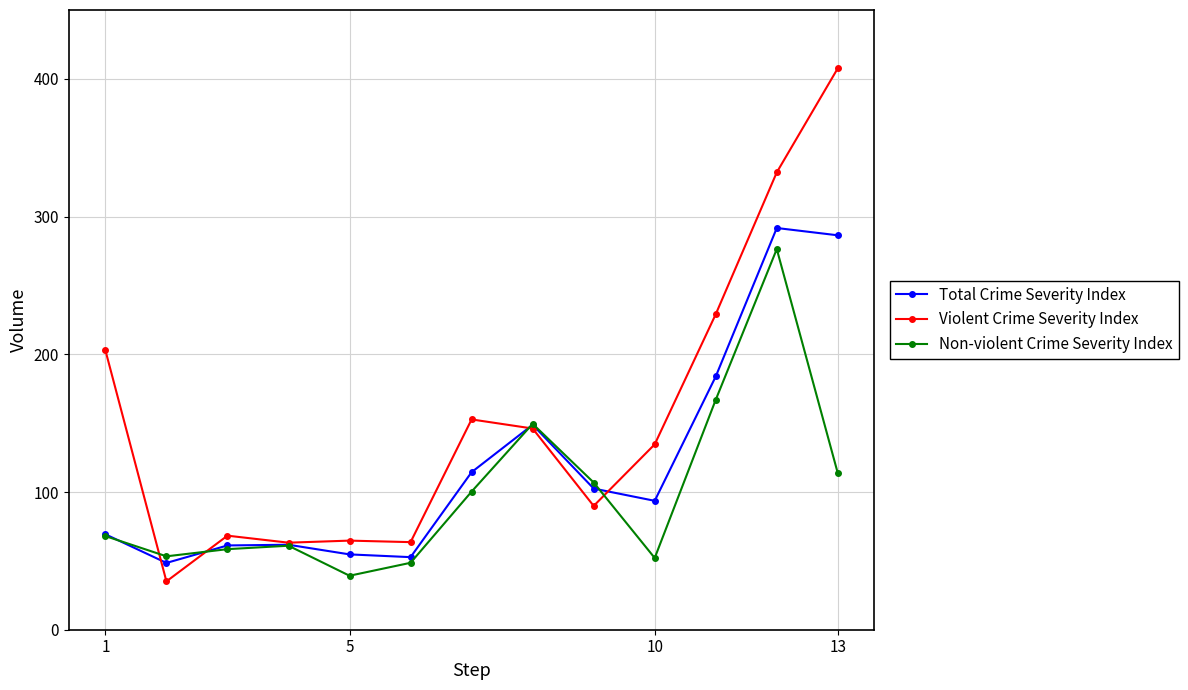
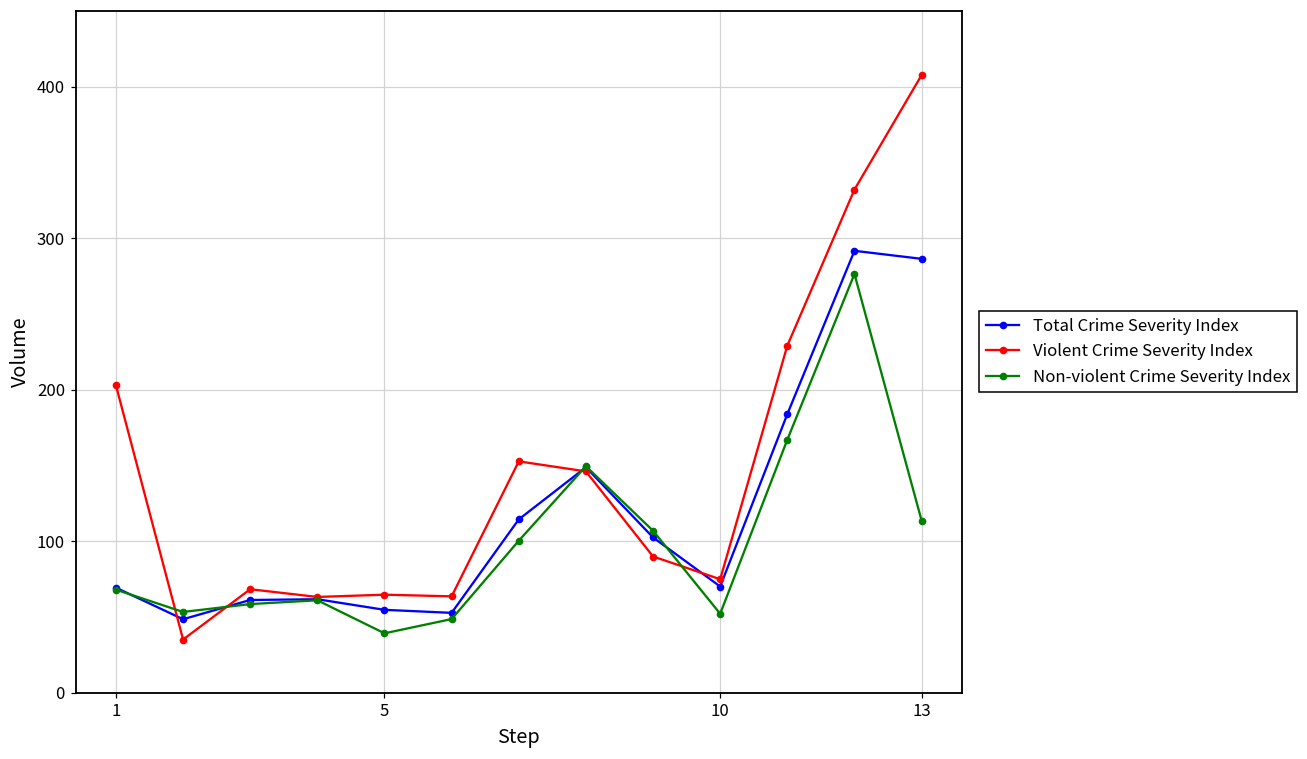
Total Crime Severity Index, 10: 94 -> 70
Violent Crime Severity Index, 10: 135 -> 75
